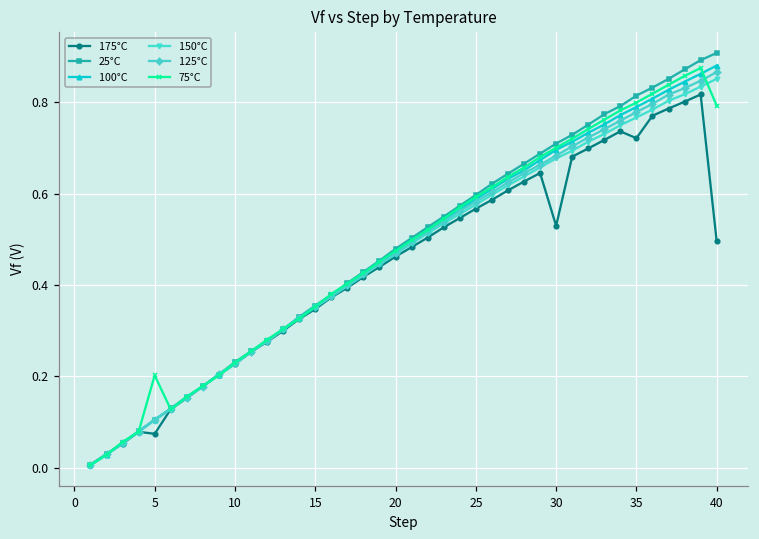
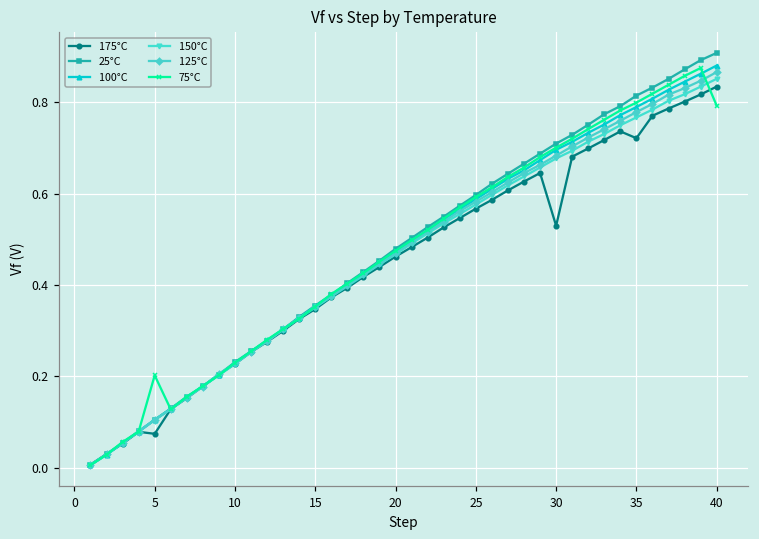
175°C, 40: 0.50 -> 0.83
